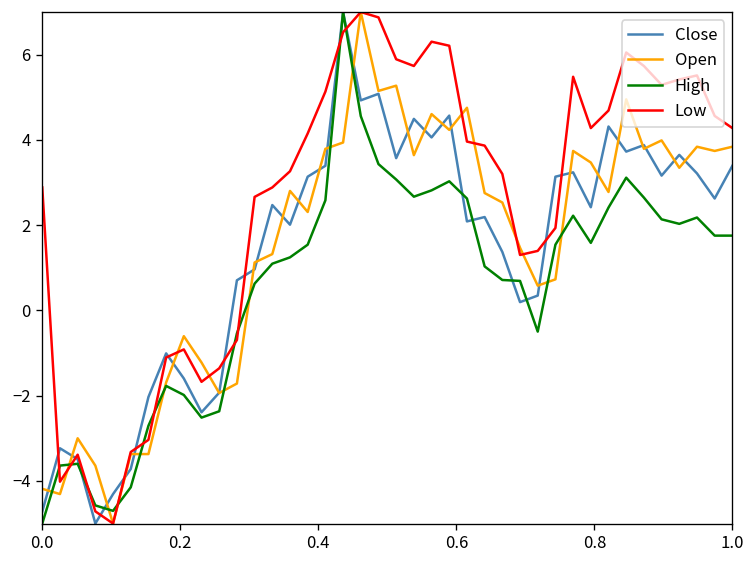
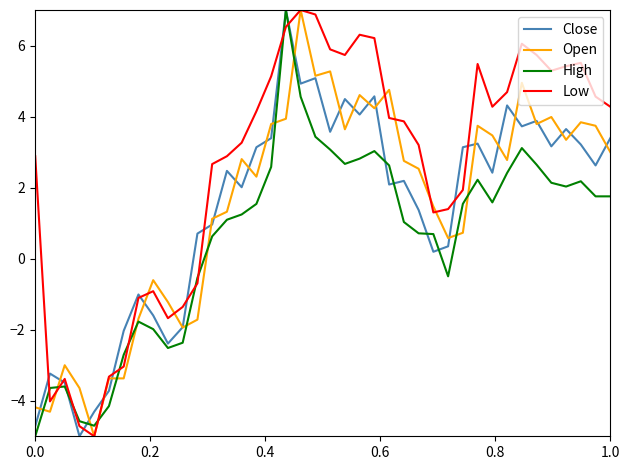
Open, 1.0: 3.8 -> 3.0
